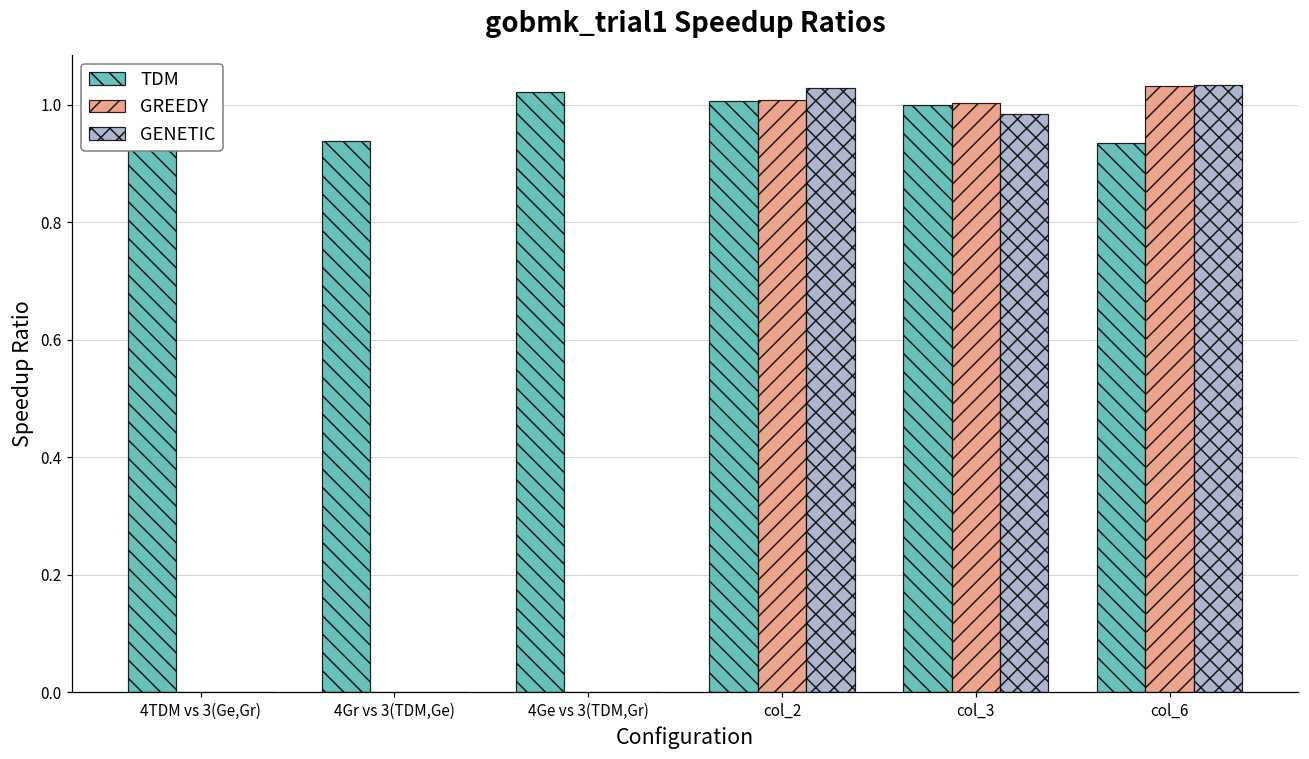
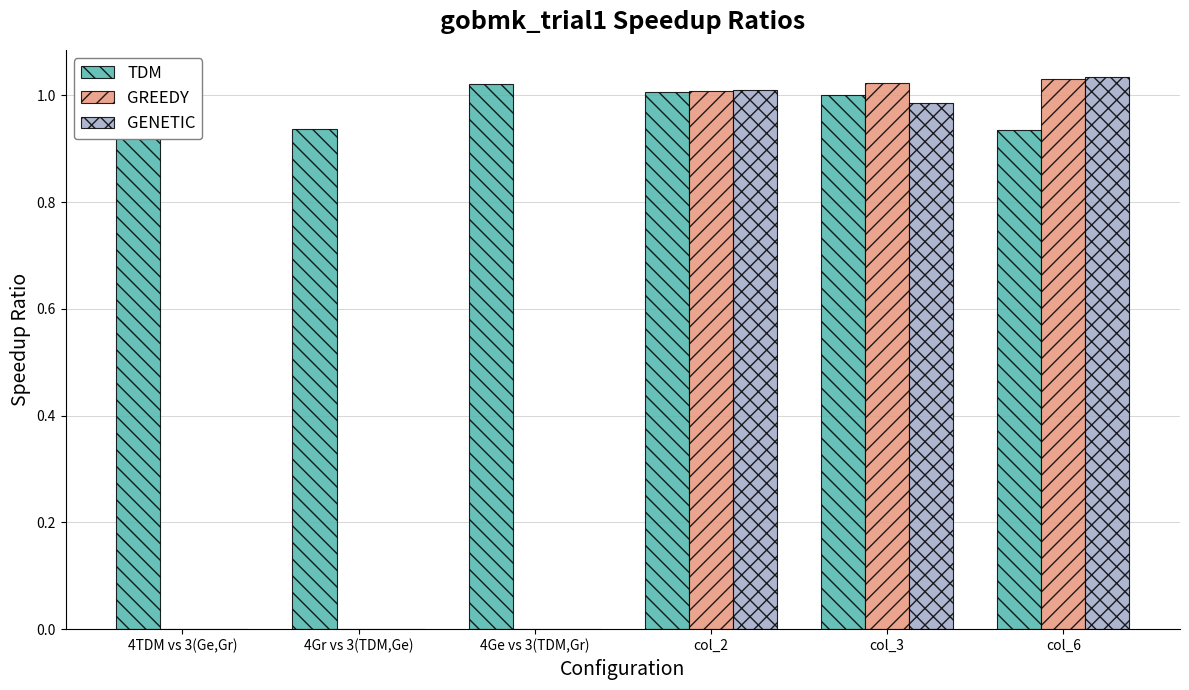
GENETIC, col_2: 1.03 -> 1.01
GREEDY, col_3: 1.00 -> 1.02
